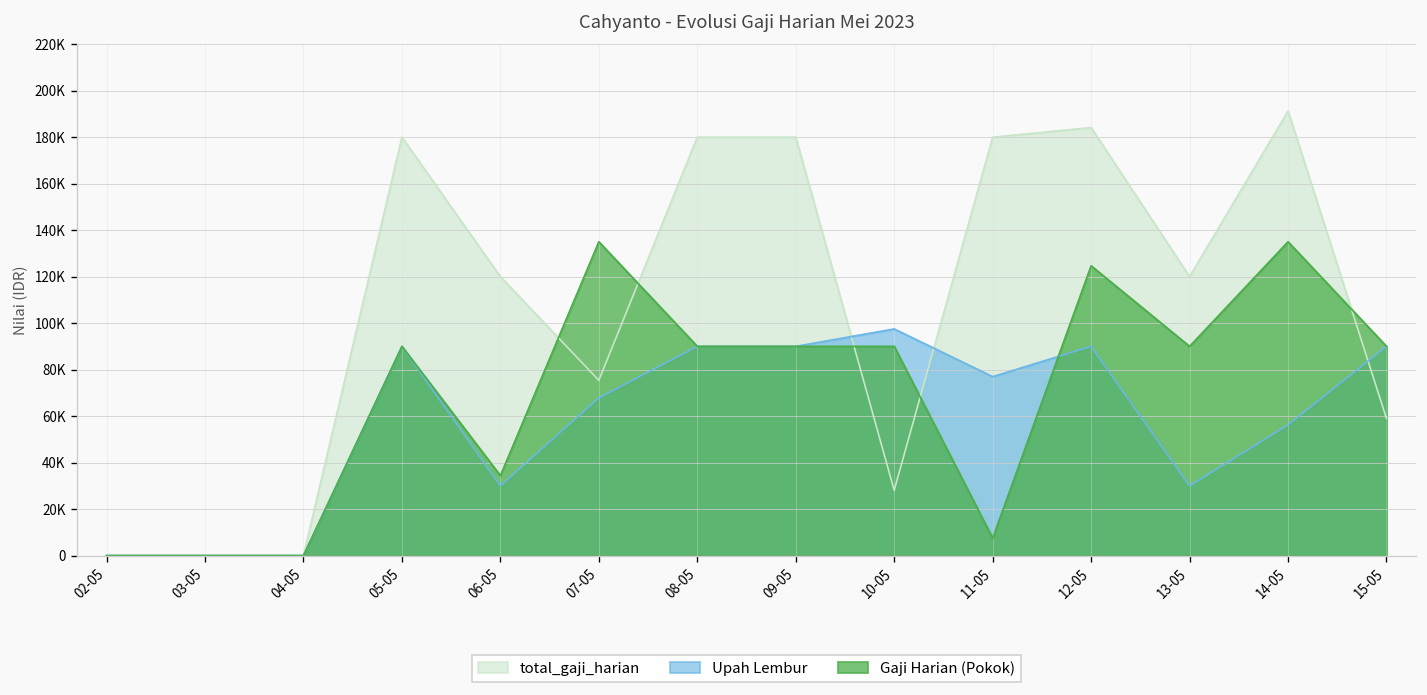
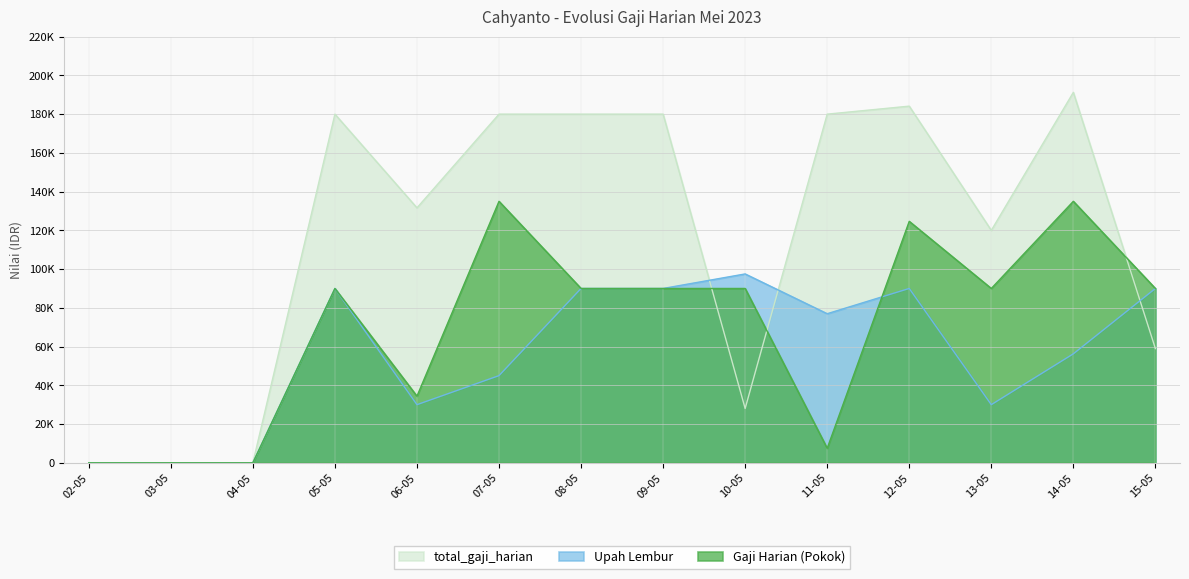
total_gaji_harian, 06-05: 120000 -> 132000
total_gaji_harian, 07-05: 75000 -> 180000
Upah Lembur, 07-05: 68000 -> 45000
